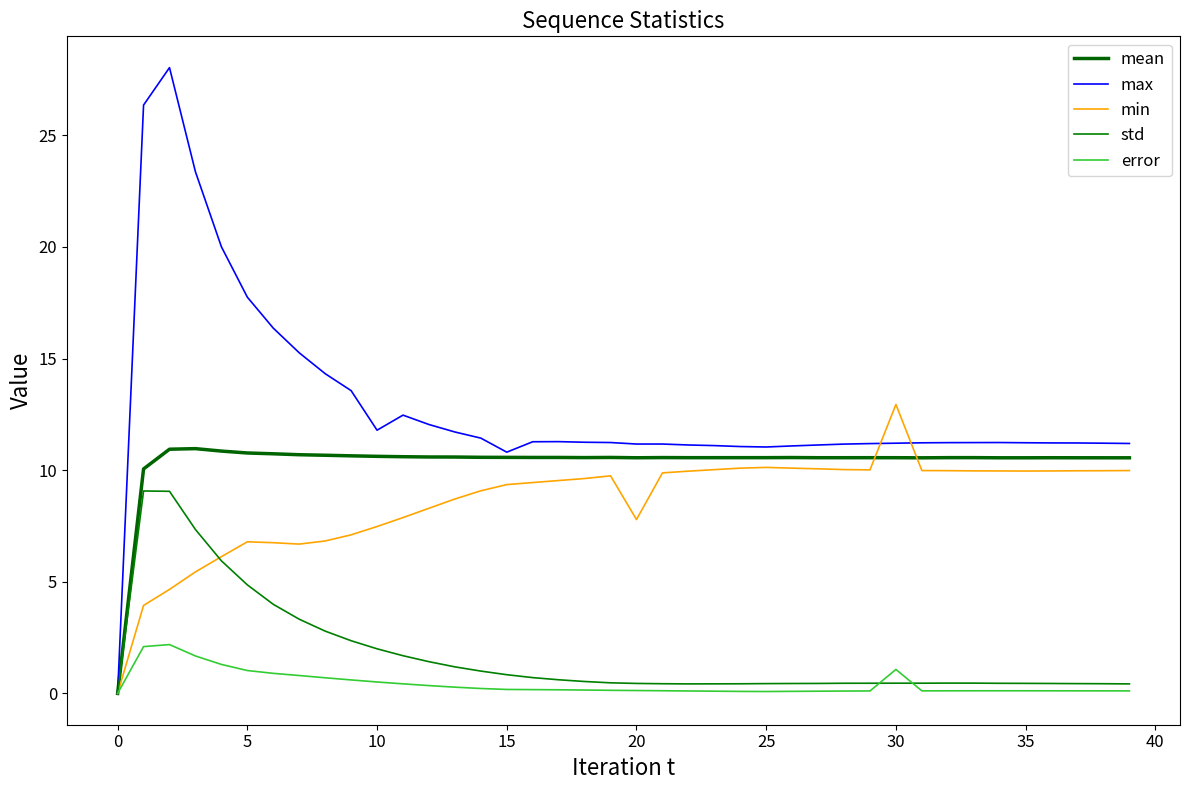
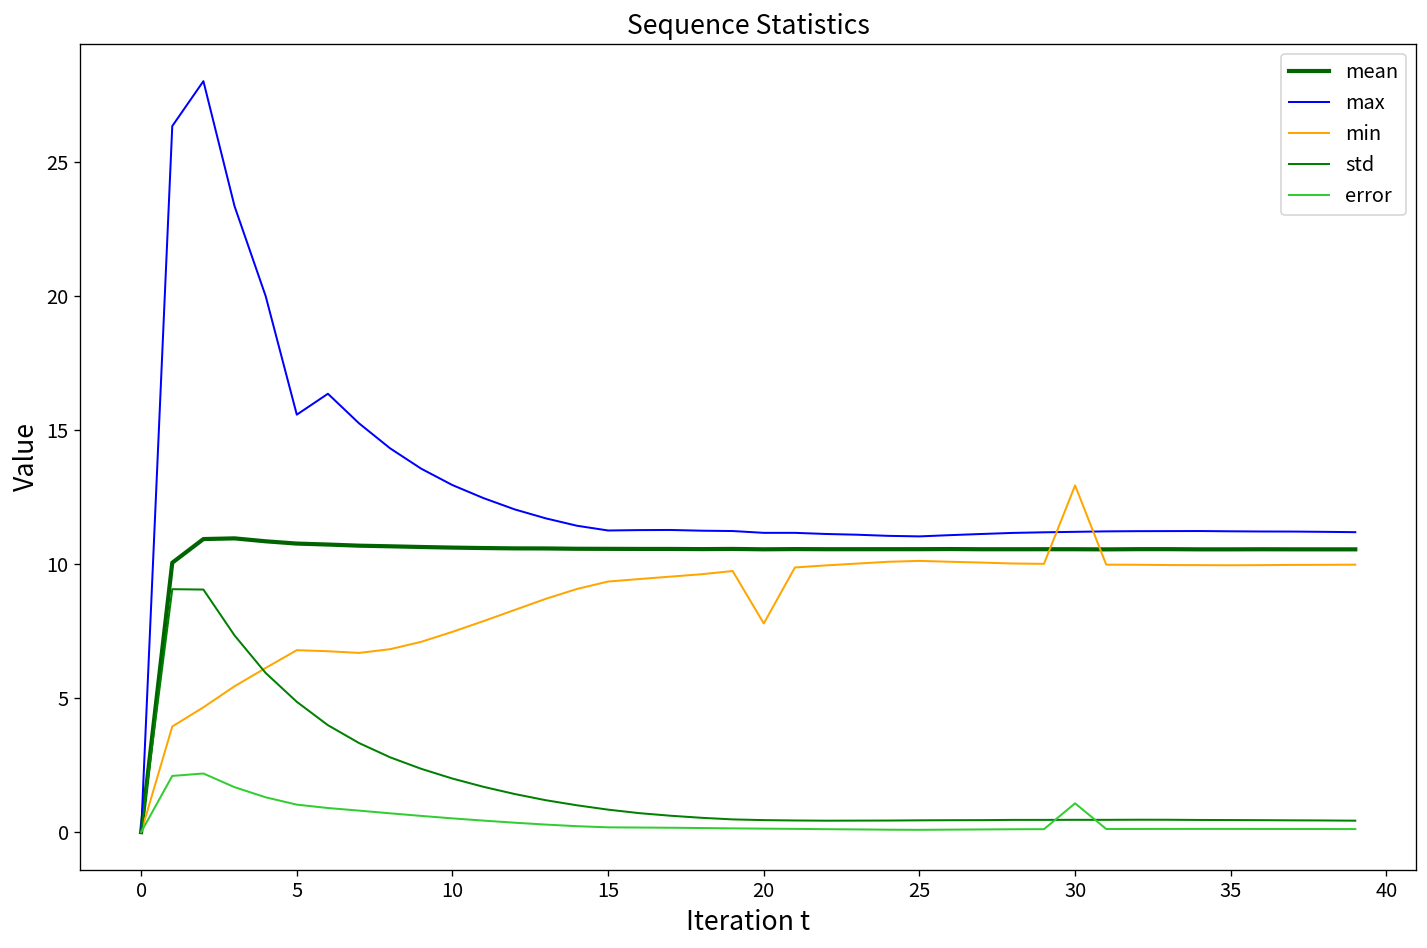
max, 5: 17.8 -> 15.6
max, 10: 11.8 -> 13.0
max, 15: 10.8 -> 11.3
